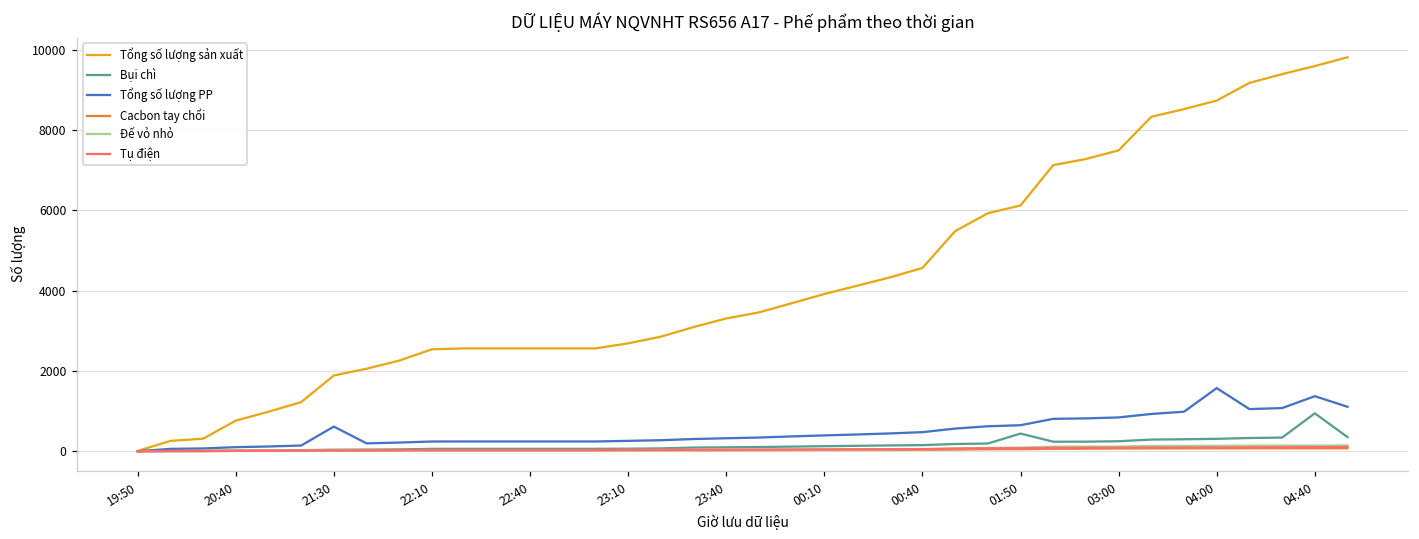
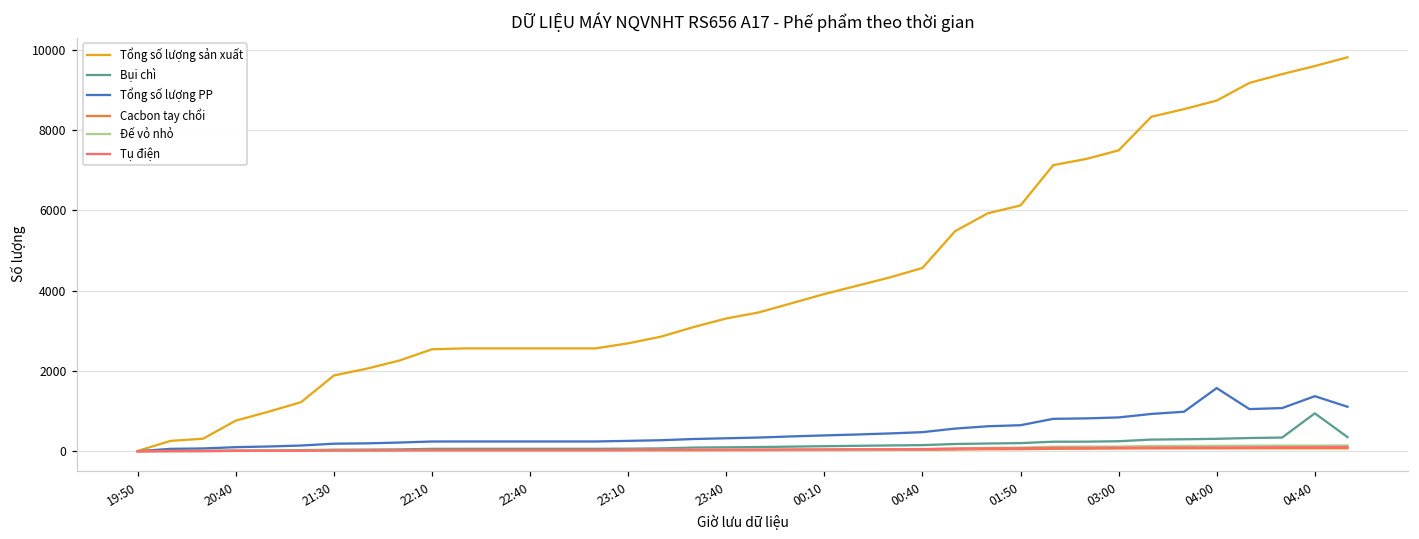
Tổng số lượng PP, 21:30: 600 -> 200
Bụi chì, 01:50: 400 -> 200
